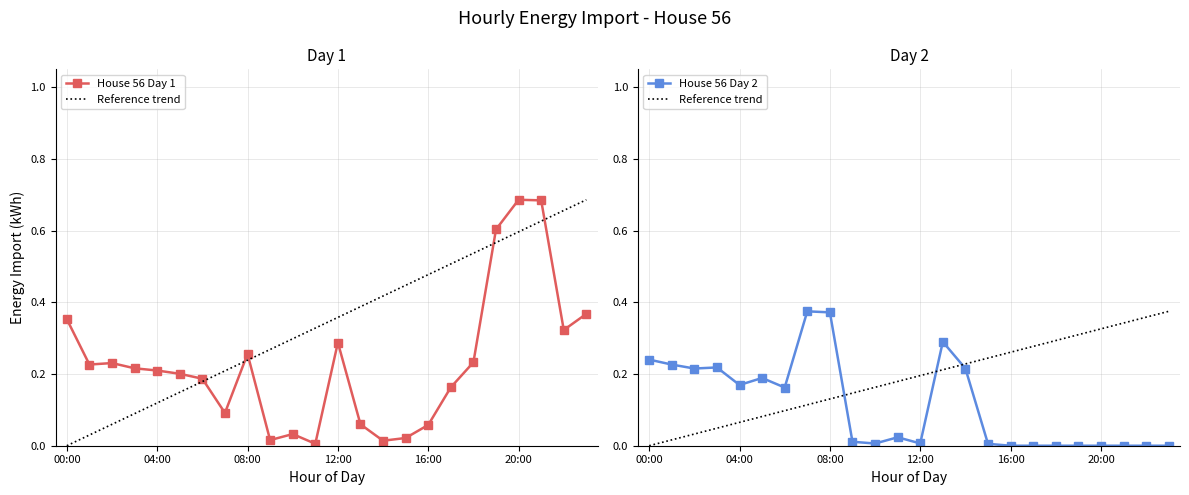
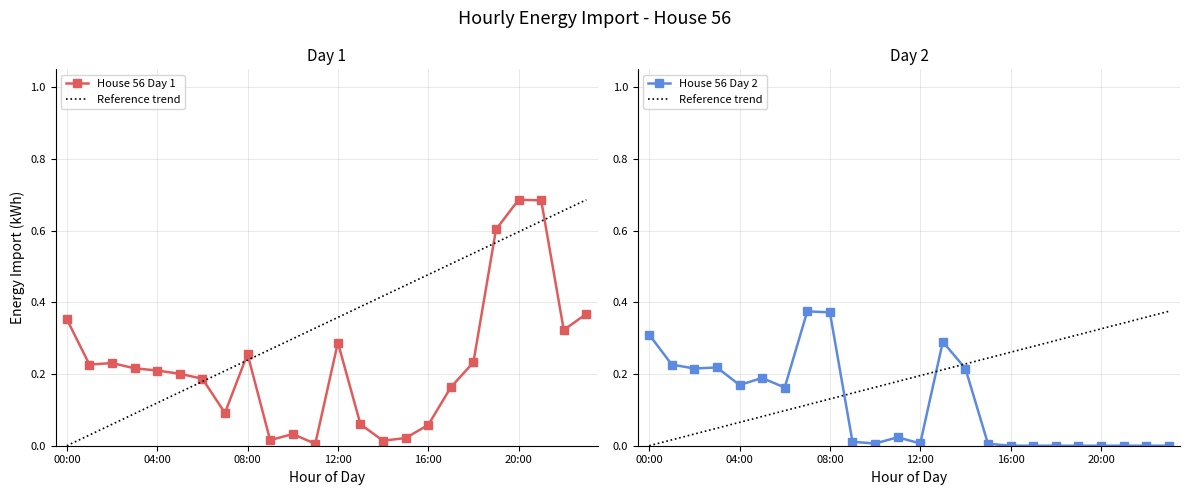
Day 2, House 56 Day 2, 00:00: 0.24 -> 0.31
